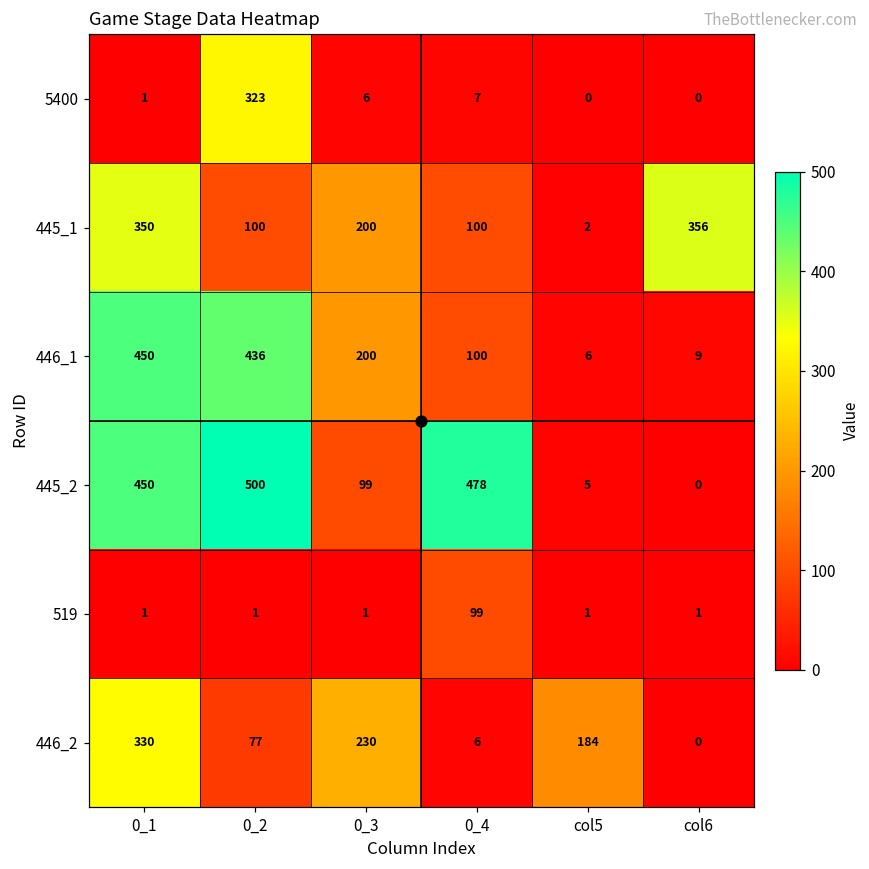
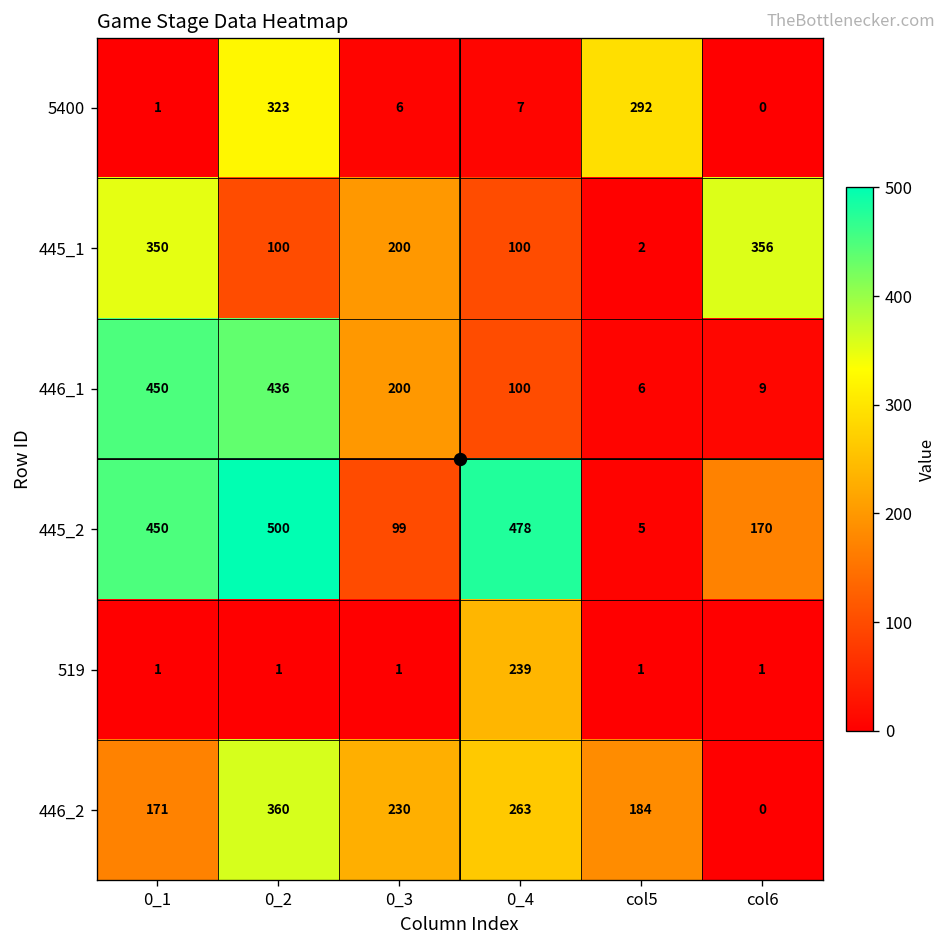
5400, col5: 0 -> 292
445_2, col6: 0 -> 170
519, 0_4: 99 -> 239
446_2, 0_1: 330 -> 171
446_2, 0_2: 77 -> 360
446_2, 0_4: 6 -> 263
